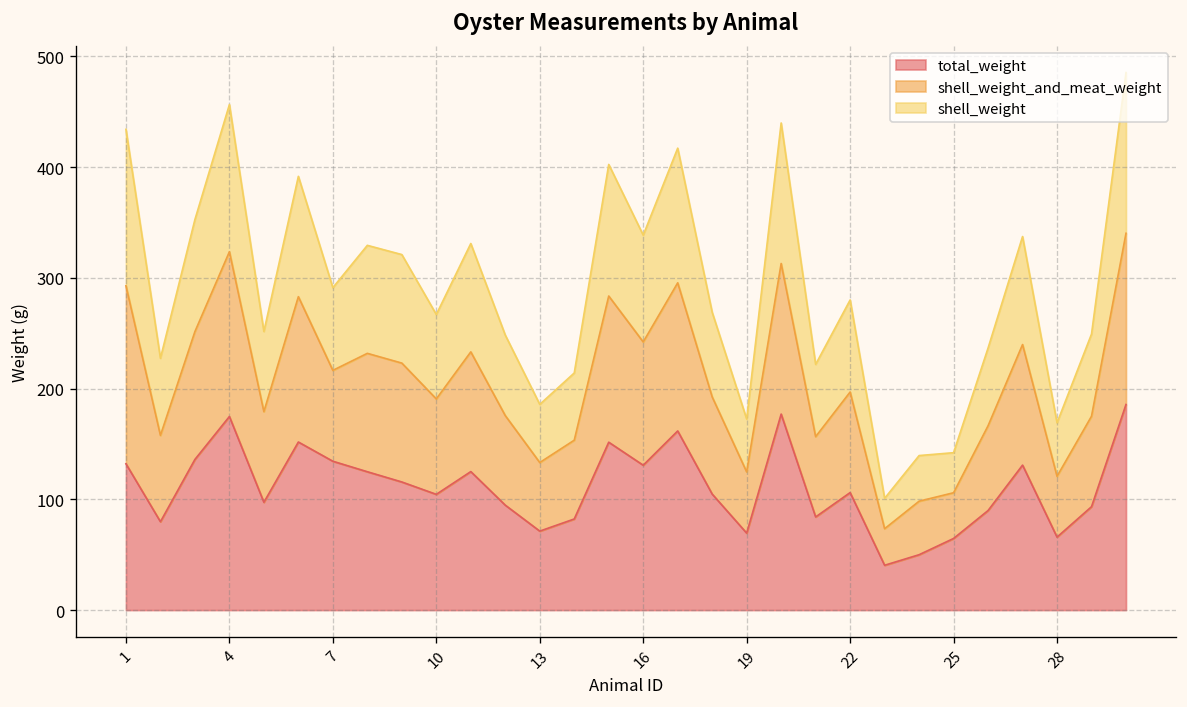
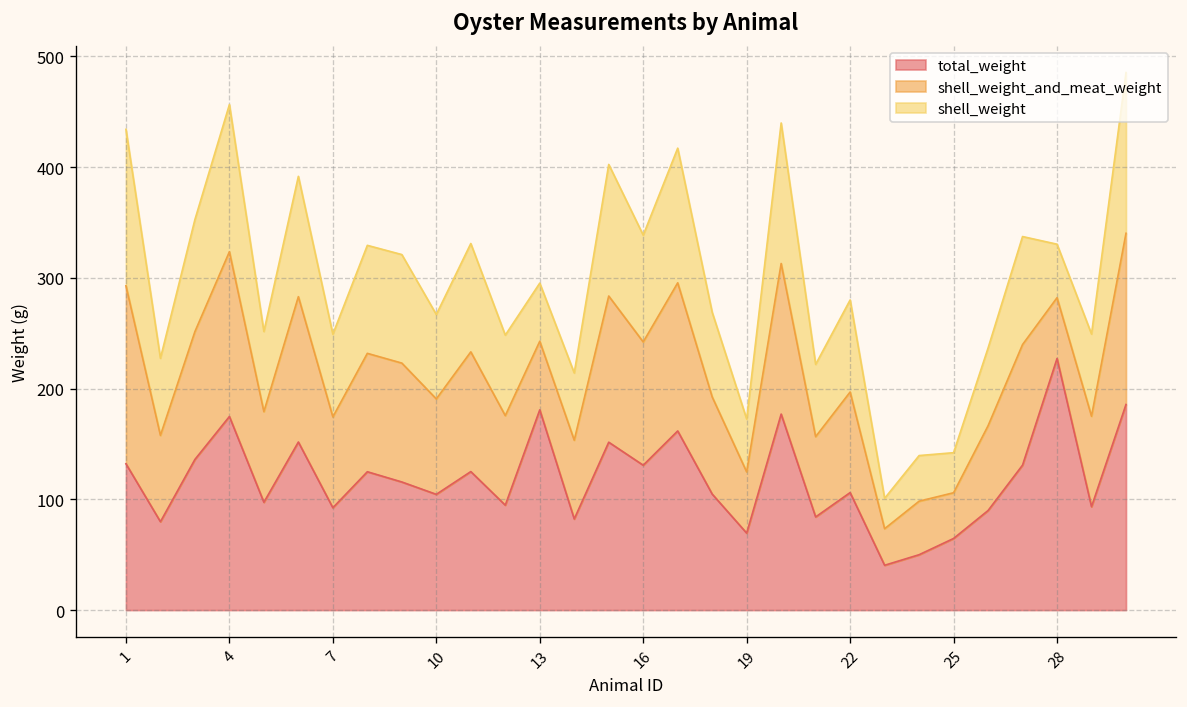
total_weight, 7: 130 -> 90
total_weight, 13: 70 -> 180
total_weight, 28: 70 -> 230
